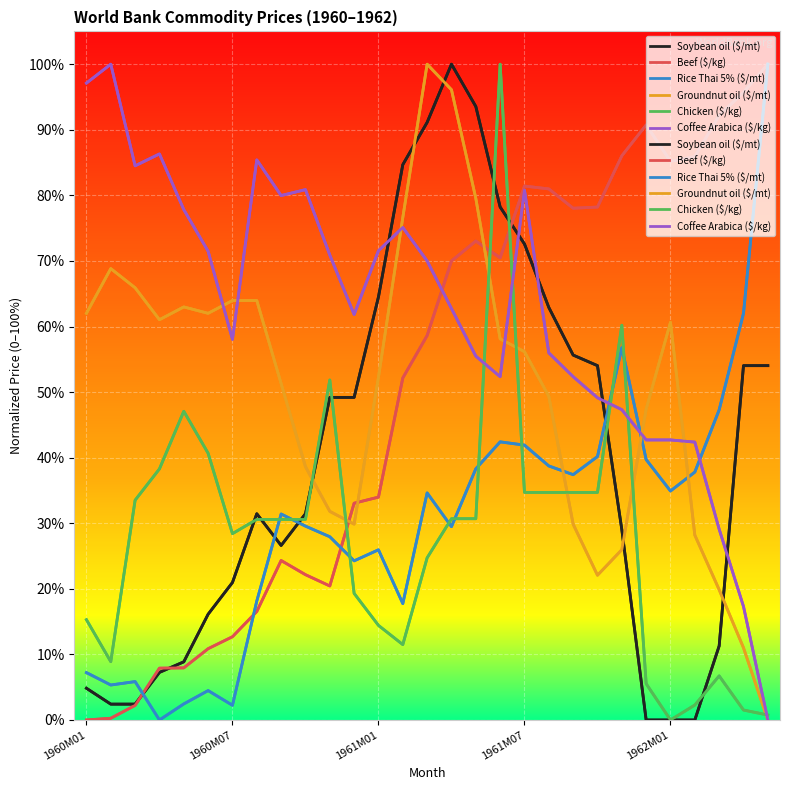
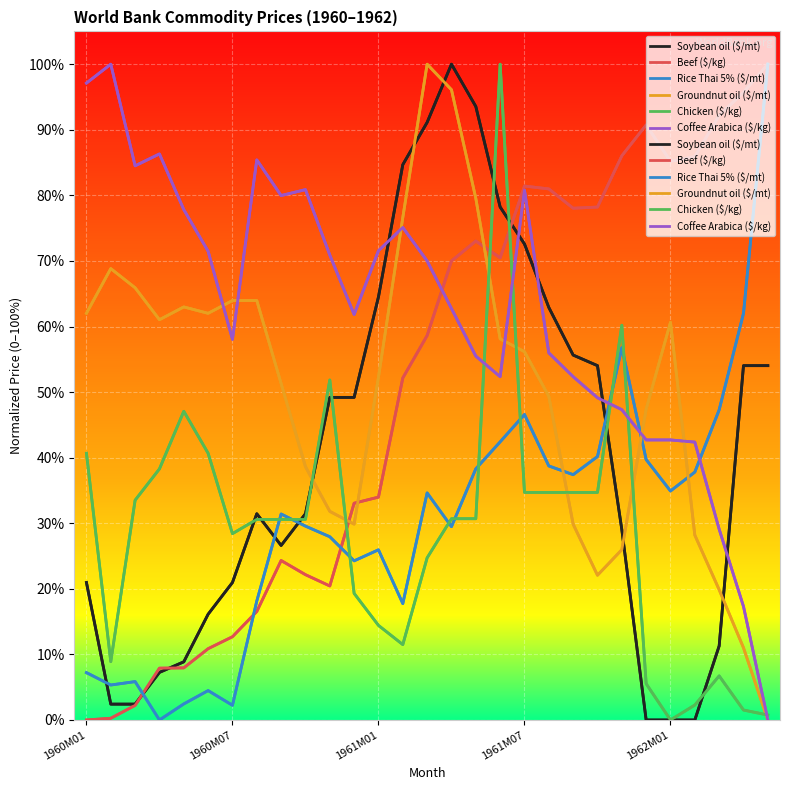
Soybean oil ($/mt), 1960M01: 5% -> 21%
Chicken ($/kg), 1960M01: 15% -> 41%
Rice Thai 5% ($/mt), 1961M07: 42% -> 47%
